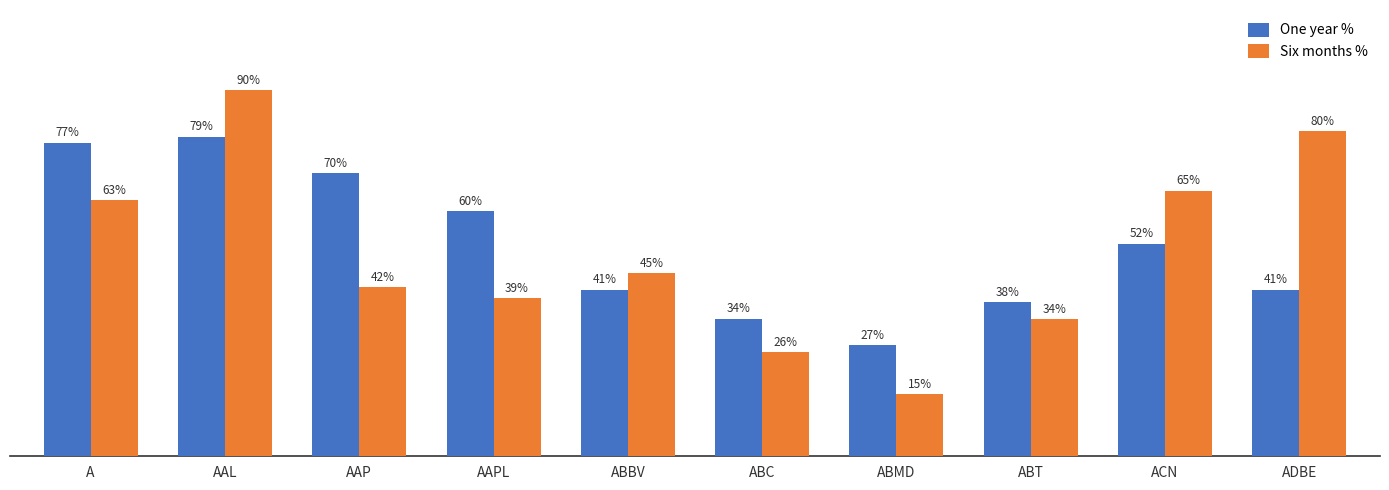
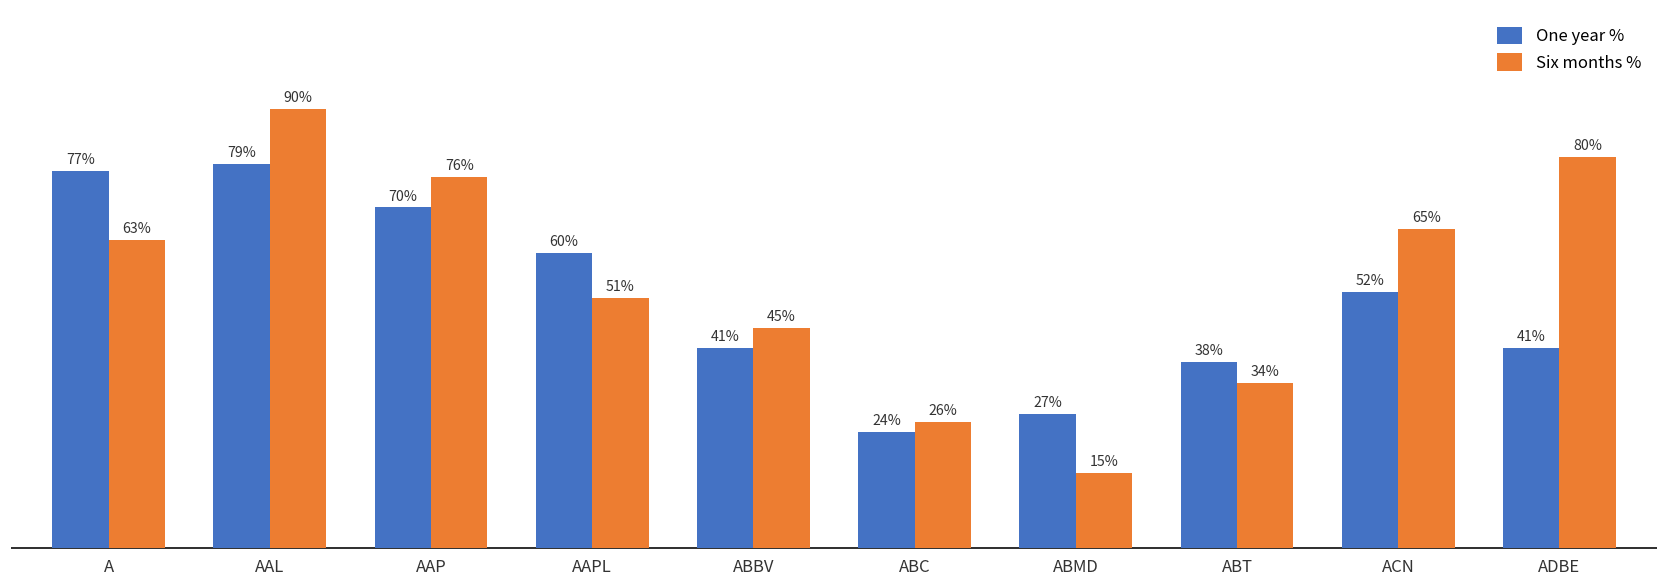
Six months %, AAP: 42% -> 76%
Six months %, AAPL: 39% -> 51%
One year %, ABC: 34% -> 24%
